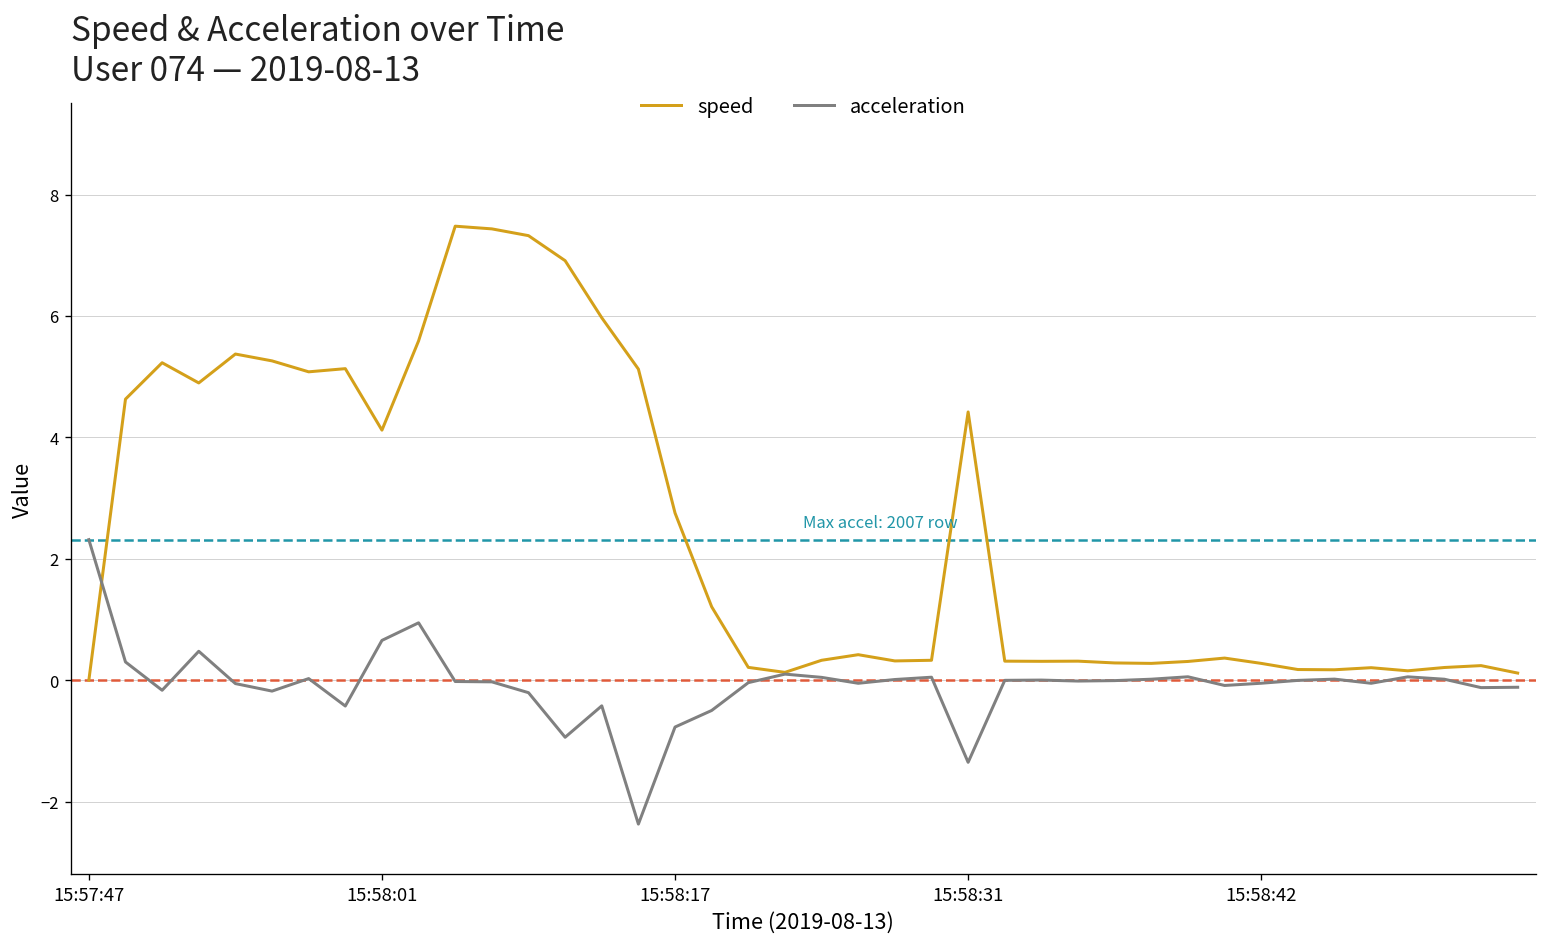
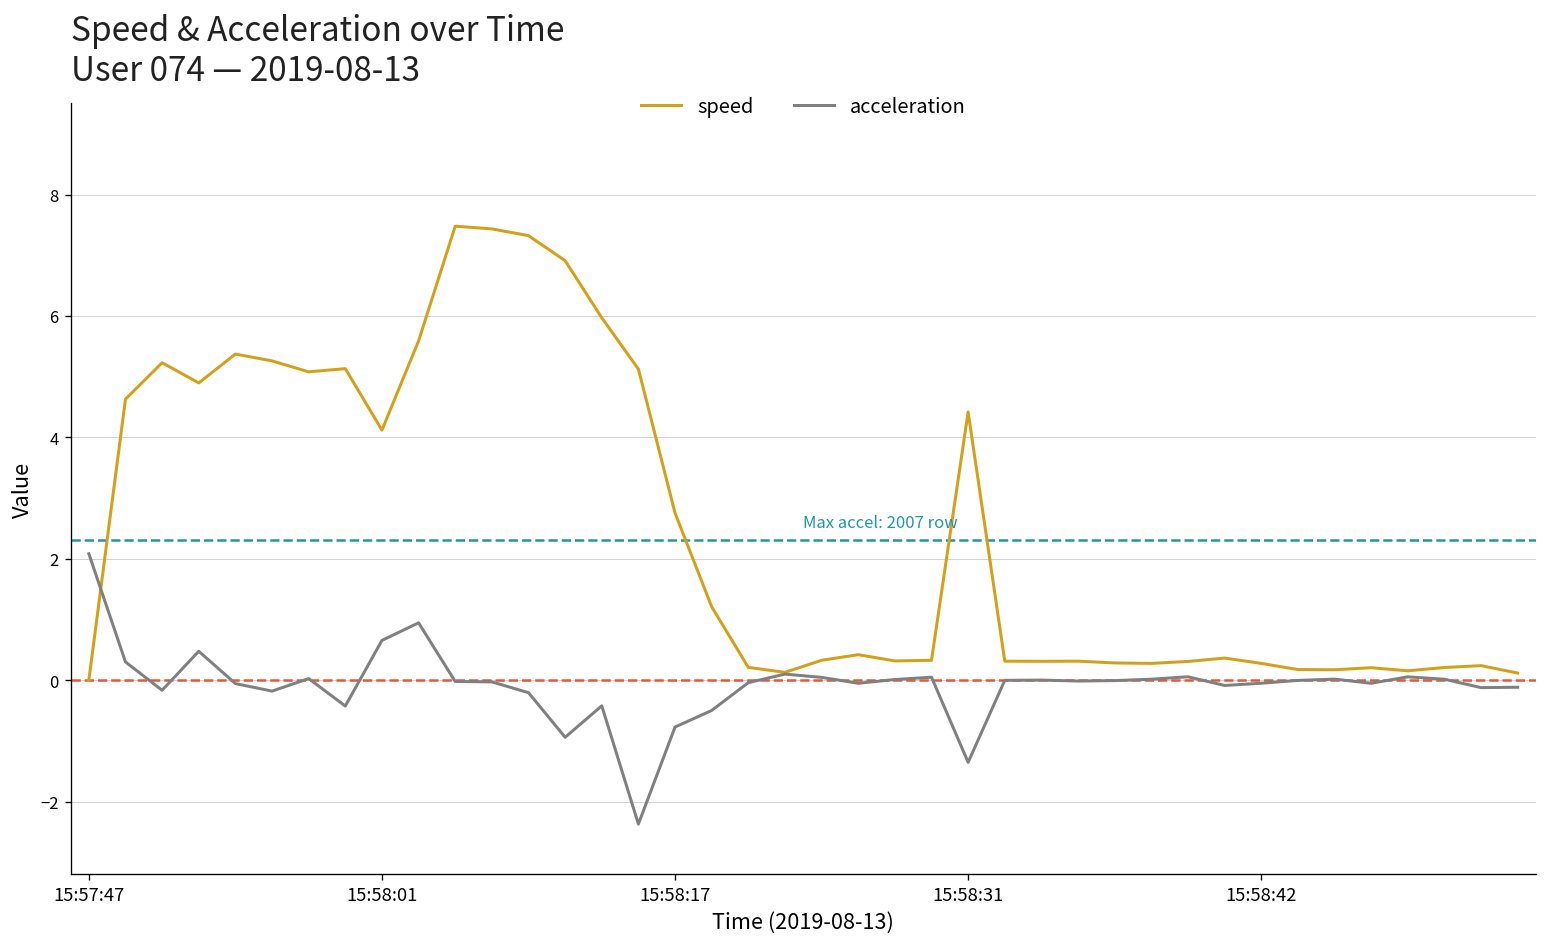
acceleration, 15:57:47: 2.3 -> 2.1
